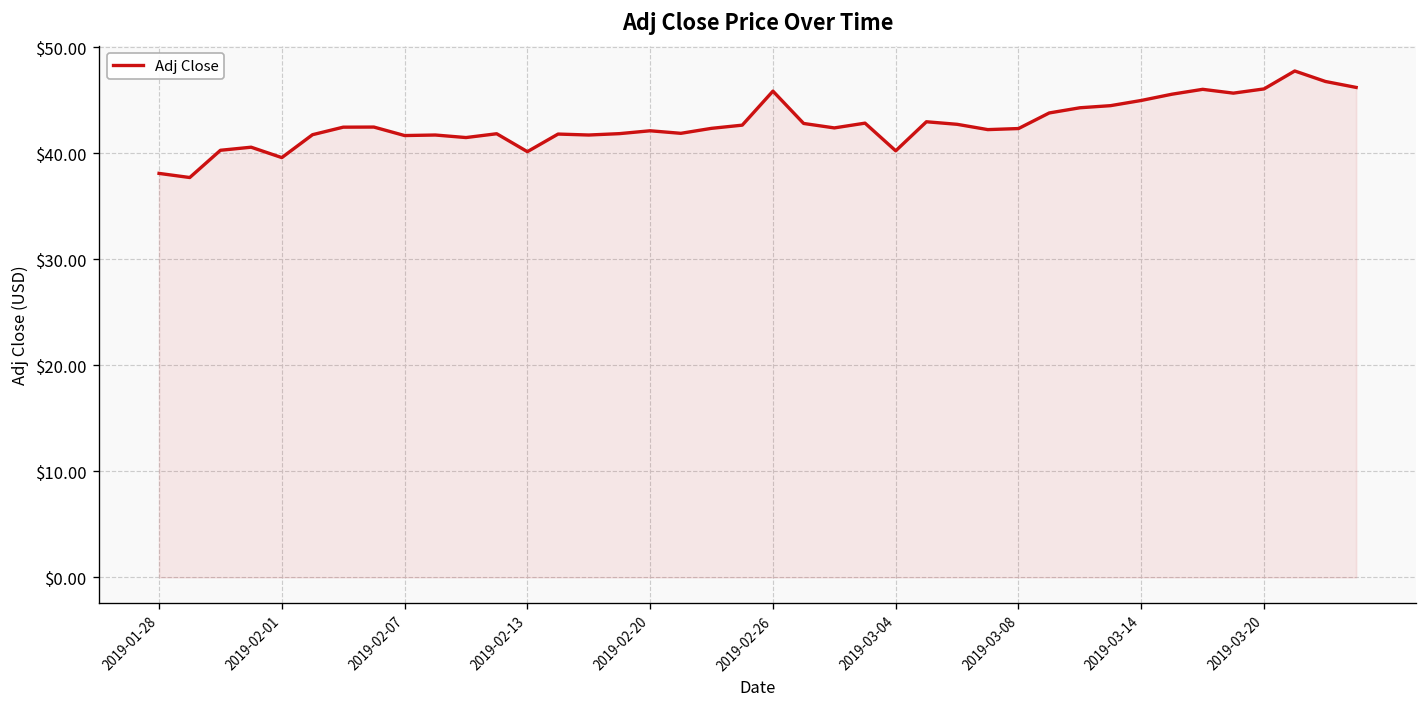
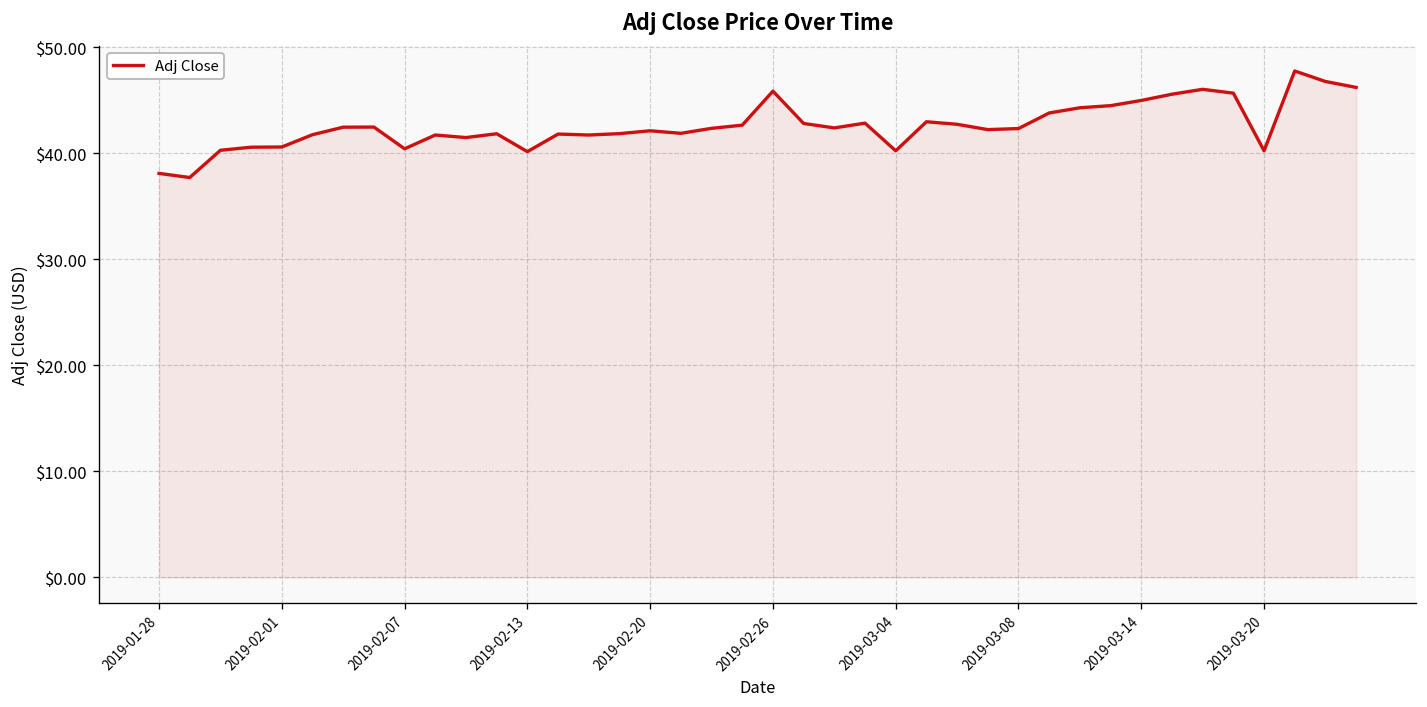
2019-02-01: $40 -> $41
2019-02-07: $42 -> $40
2019-03-20: $46 -> $40
